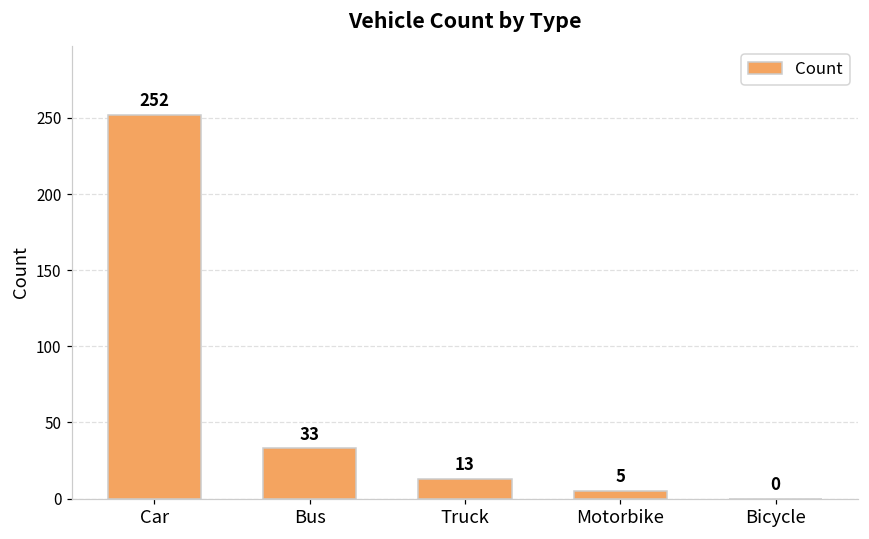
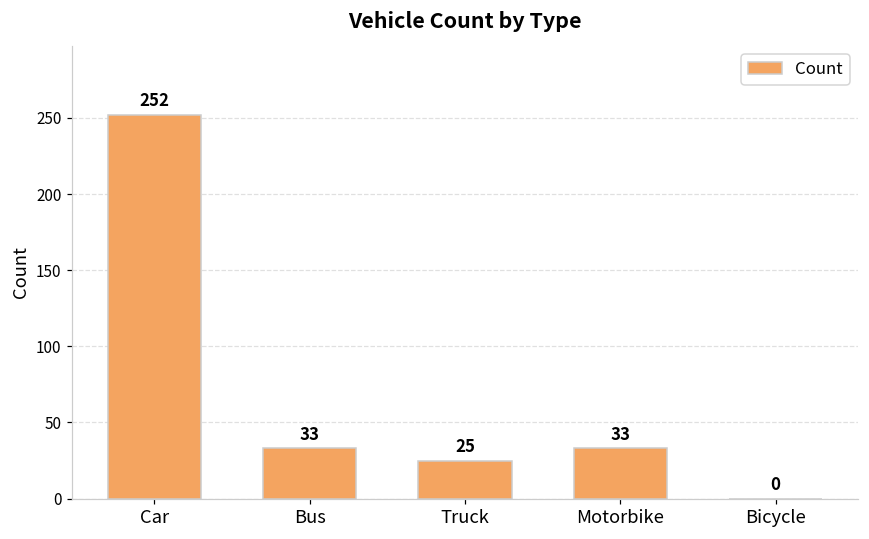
Truck: 13 -> 25
Motorbike: 5 -> 33
